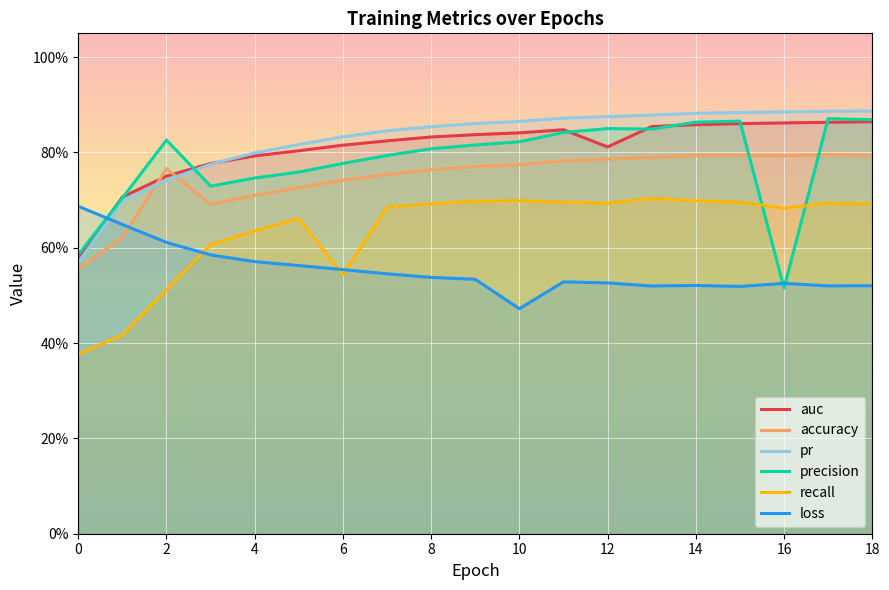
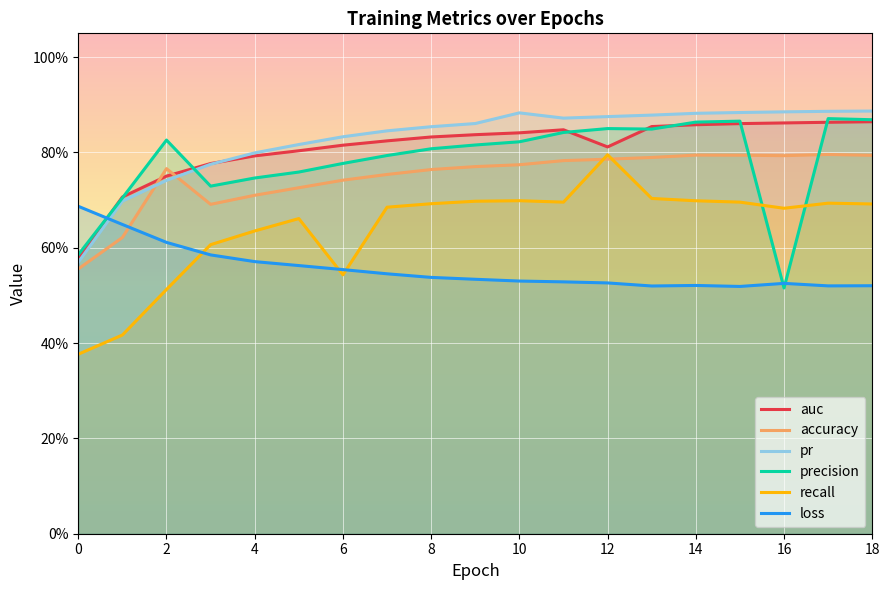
pr, 10: 87% -> 88%
loss, 10: 47% -> 53%
recall, 12: 69% -> 80%
